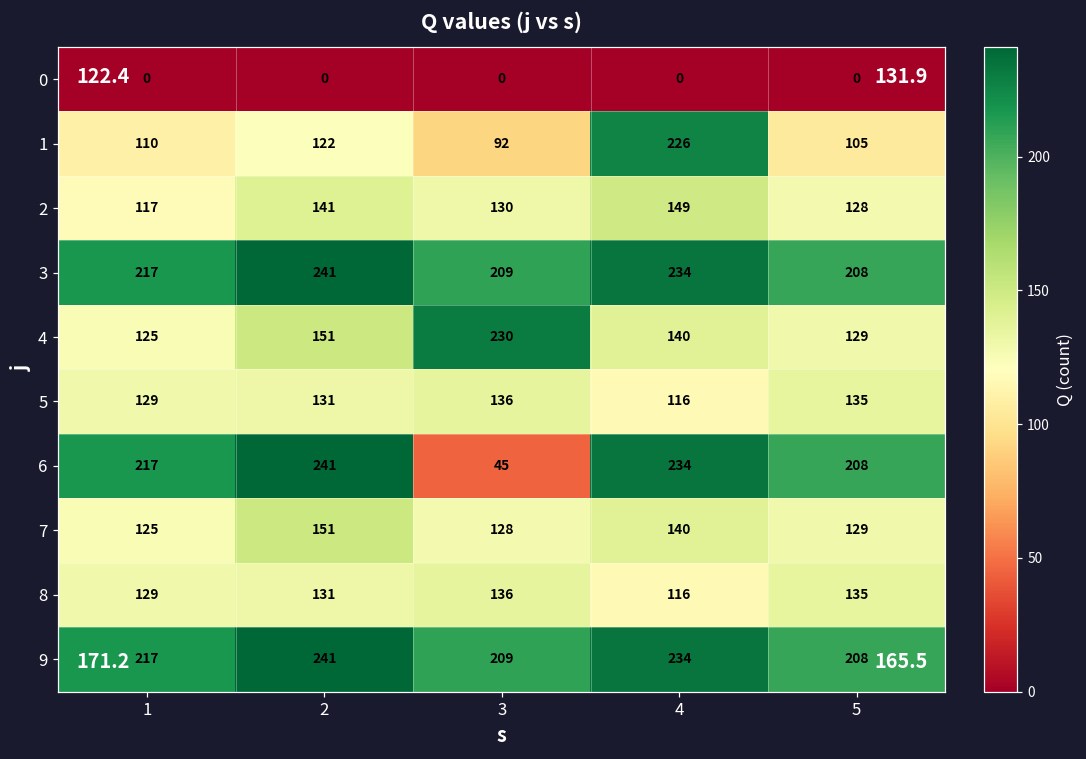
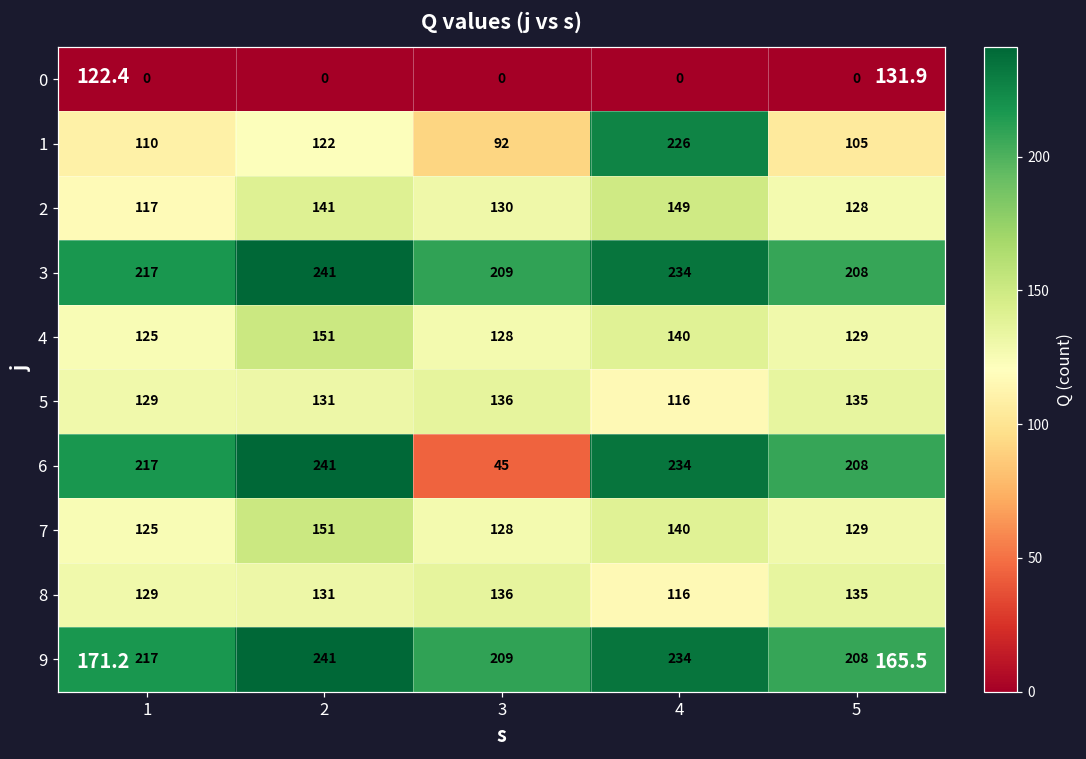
4, 3: 230 -> 128
